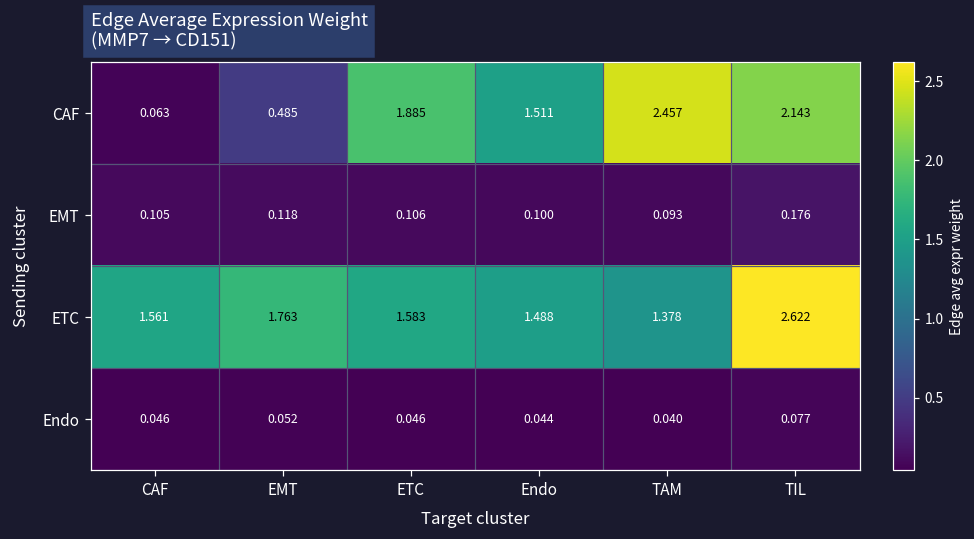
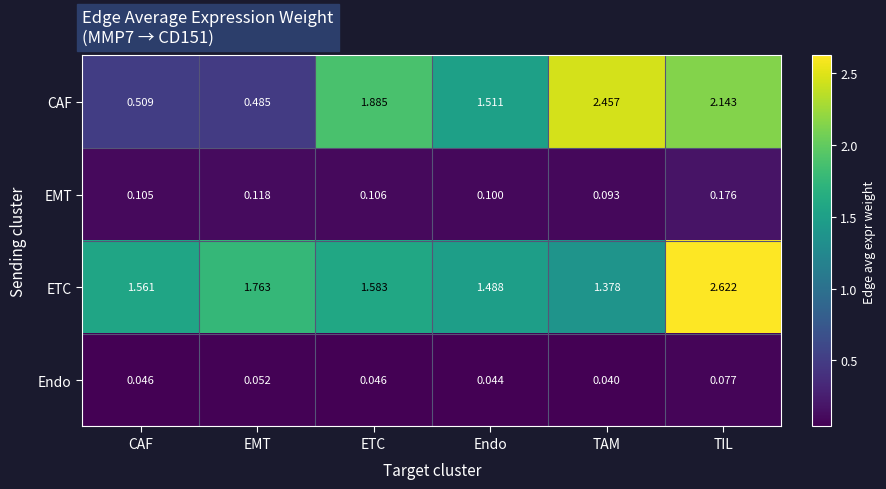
CAF, CAF: 0.063 -> 0.509
